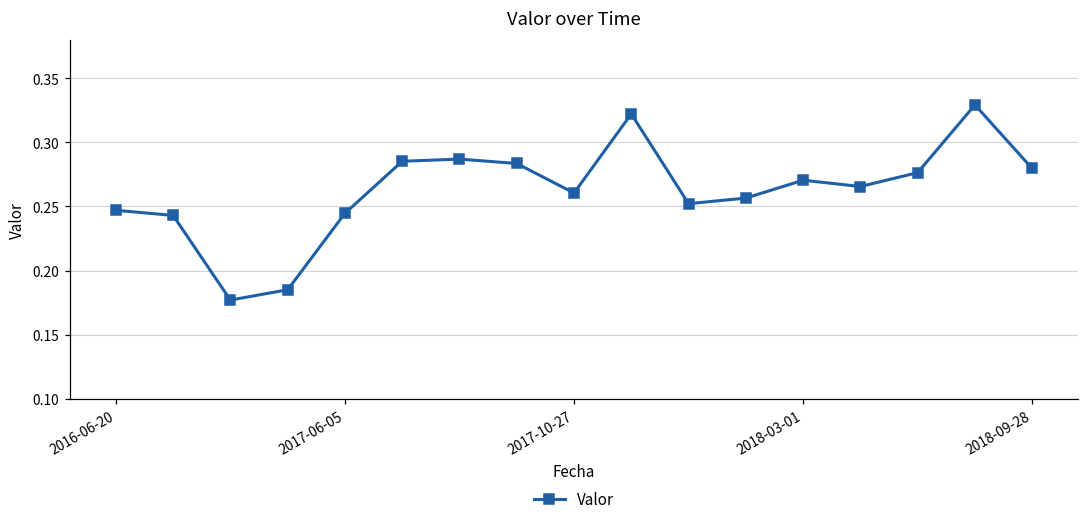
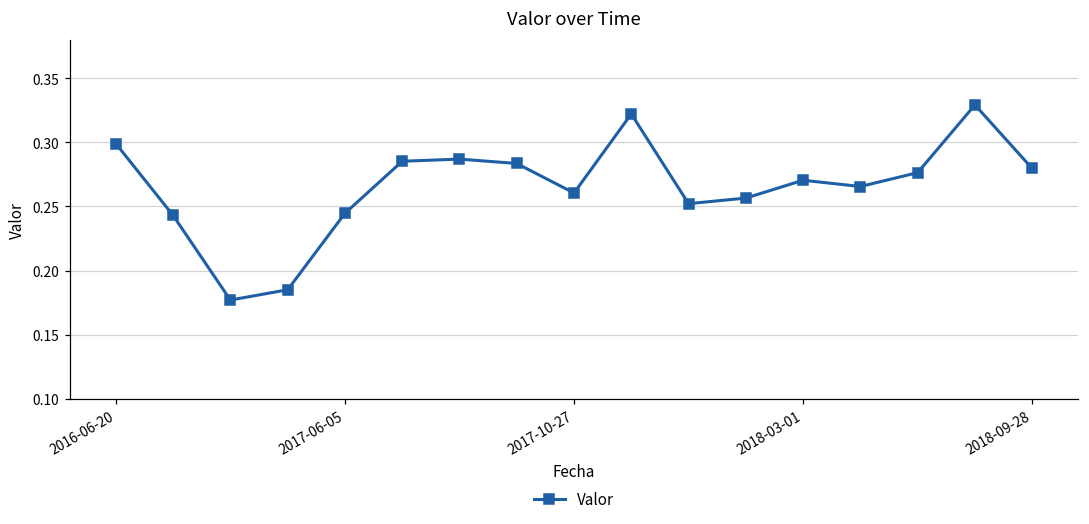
2016-06-20: 0.247 -> 0.299
